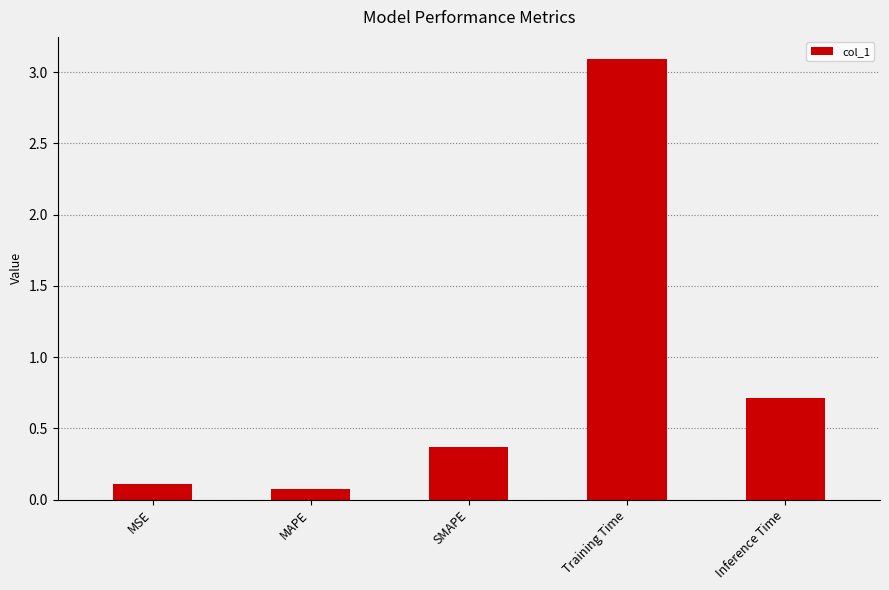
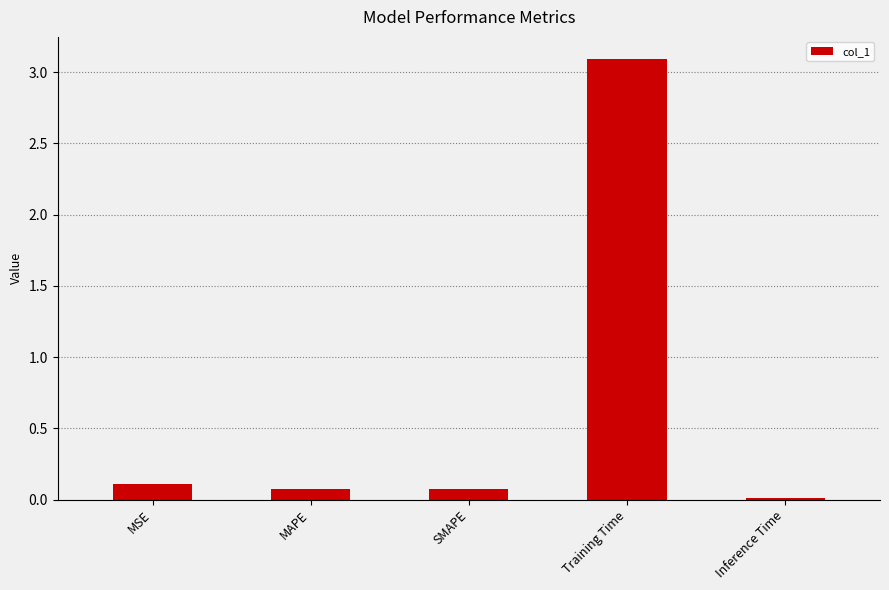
SMAPE: 0.37 -> 0.08
Inference Time: 0.71 -> 0.01
